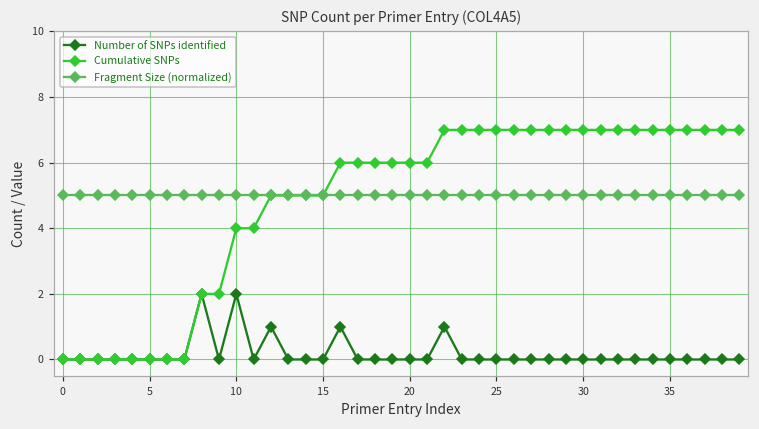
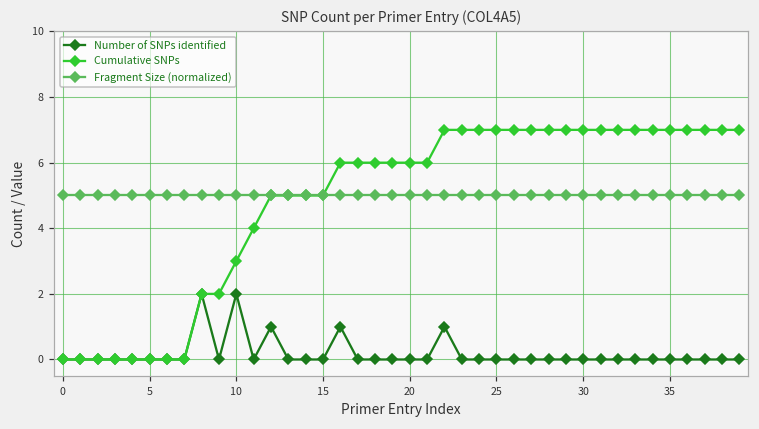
Cumulative SNPs, 10: 4 -> 3
